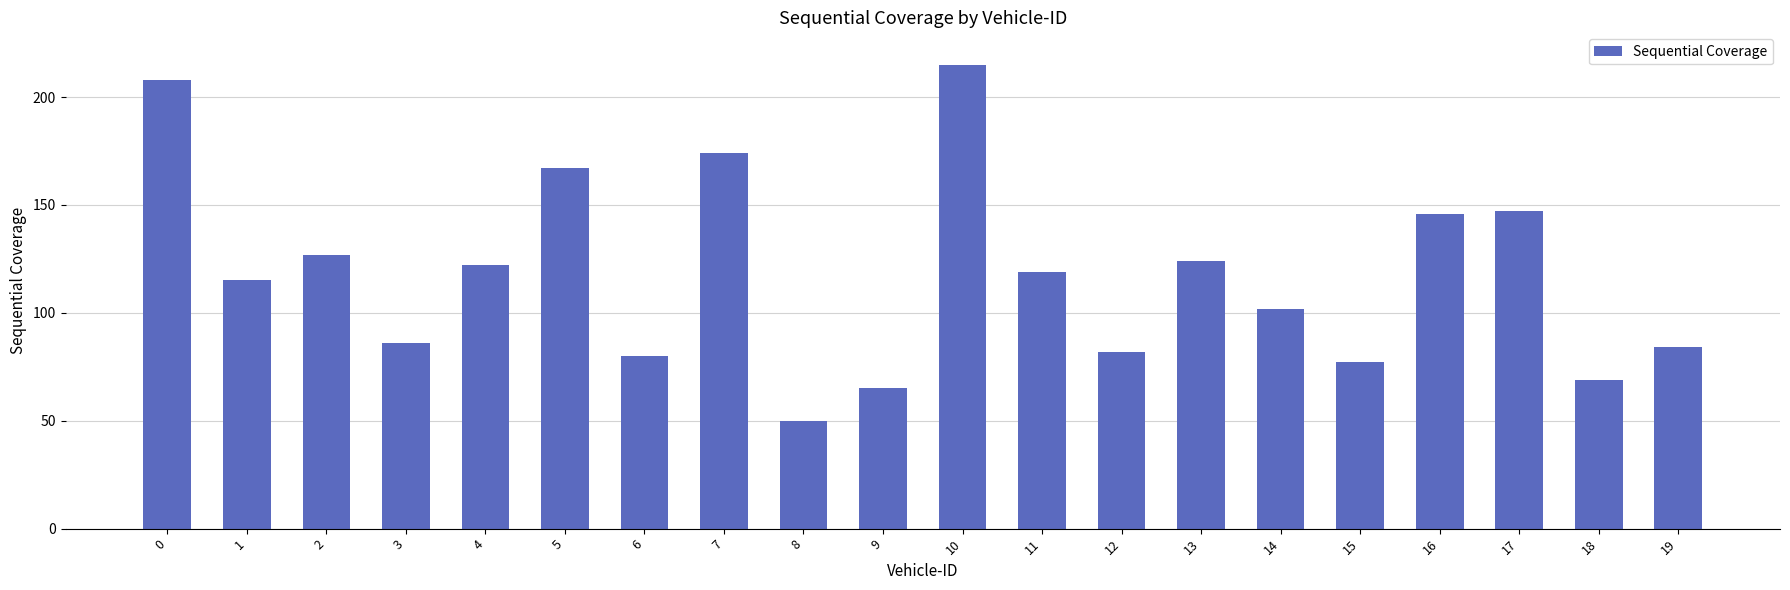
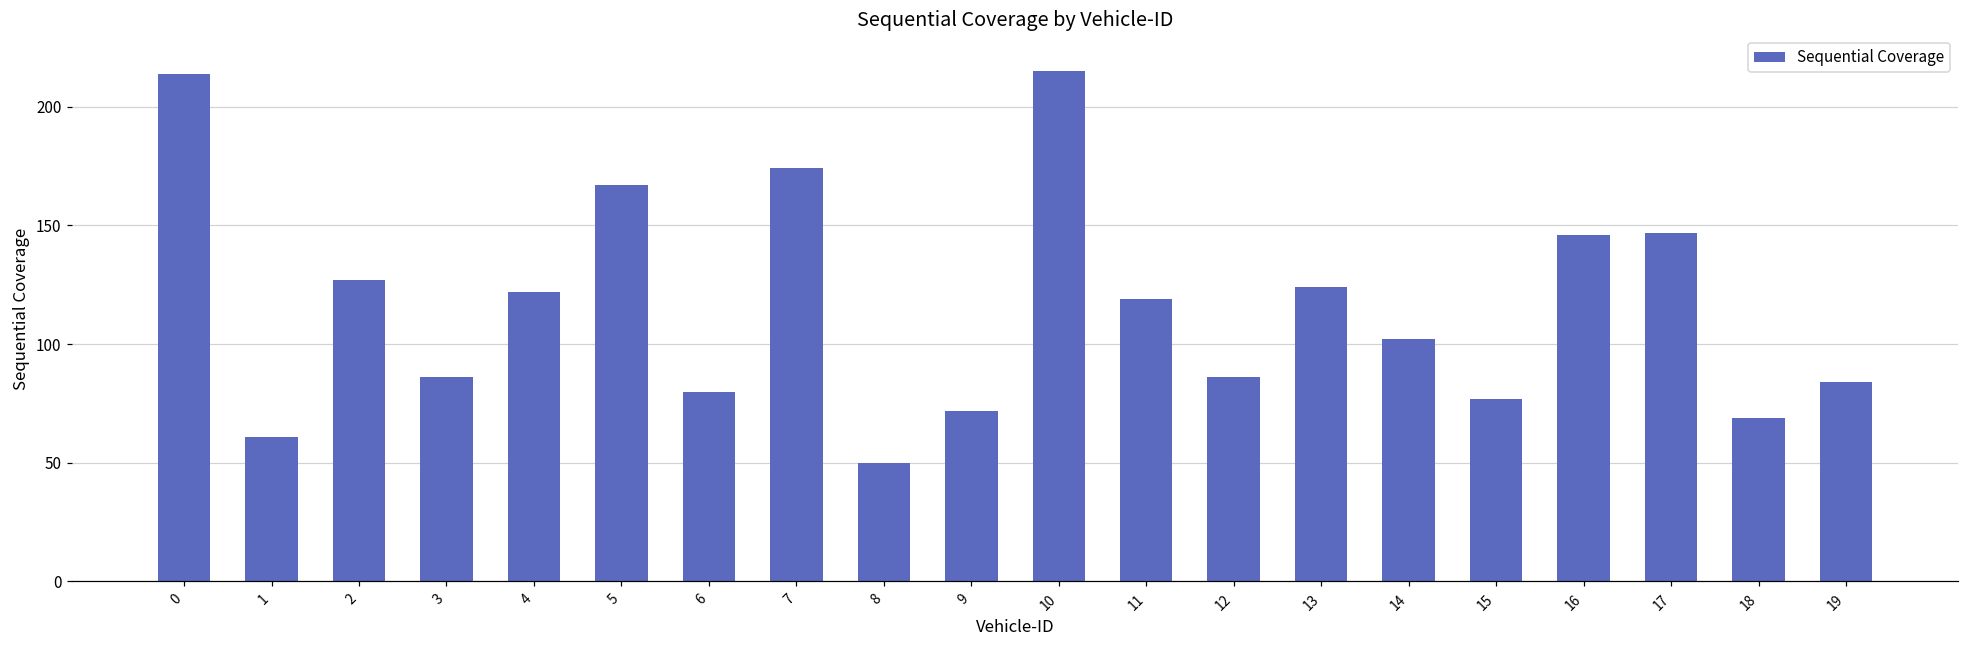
0: 208 -> 214
1: 115 -> 61
9: 65 -> 72
12: 82 -> 86
